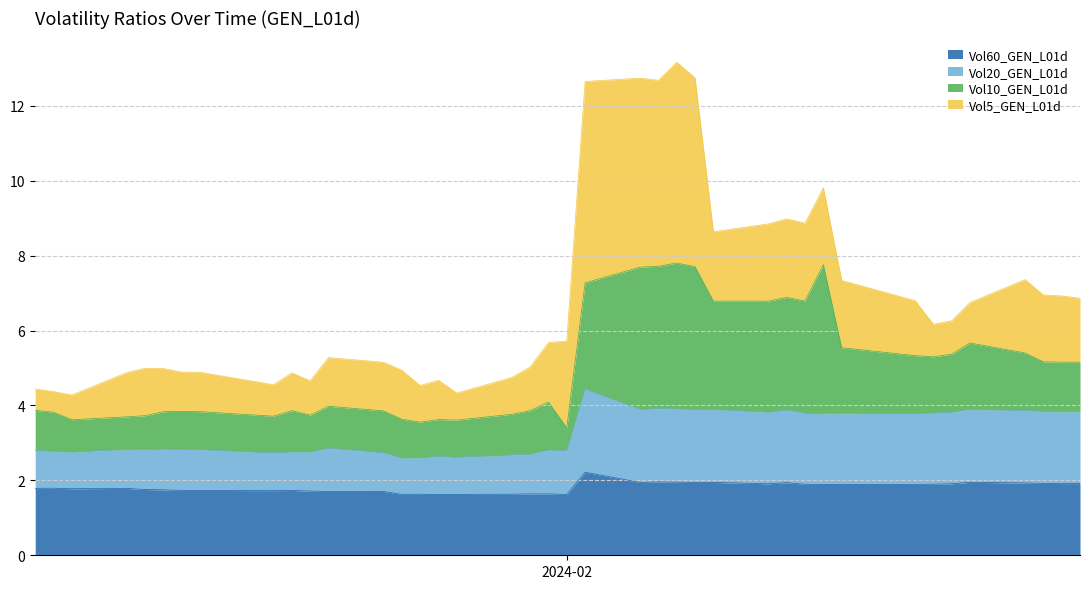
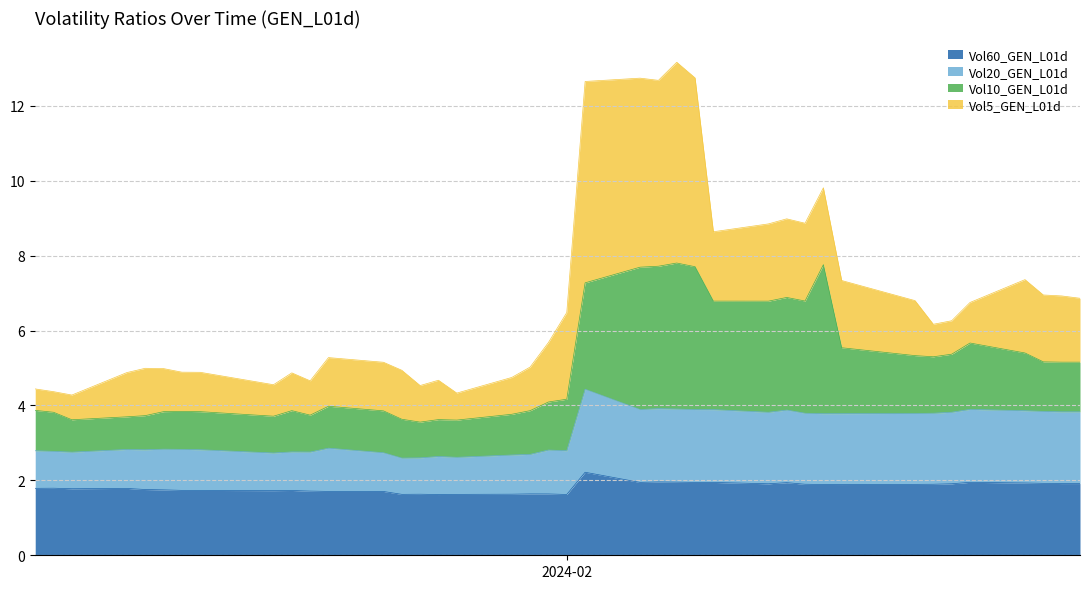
Vol10_GEN_L01d, 2024-02: 0.6 -> 1.4
